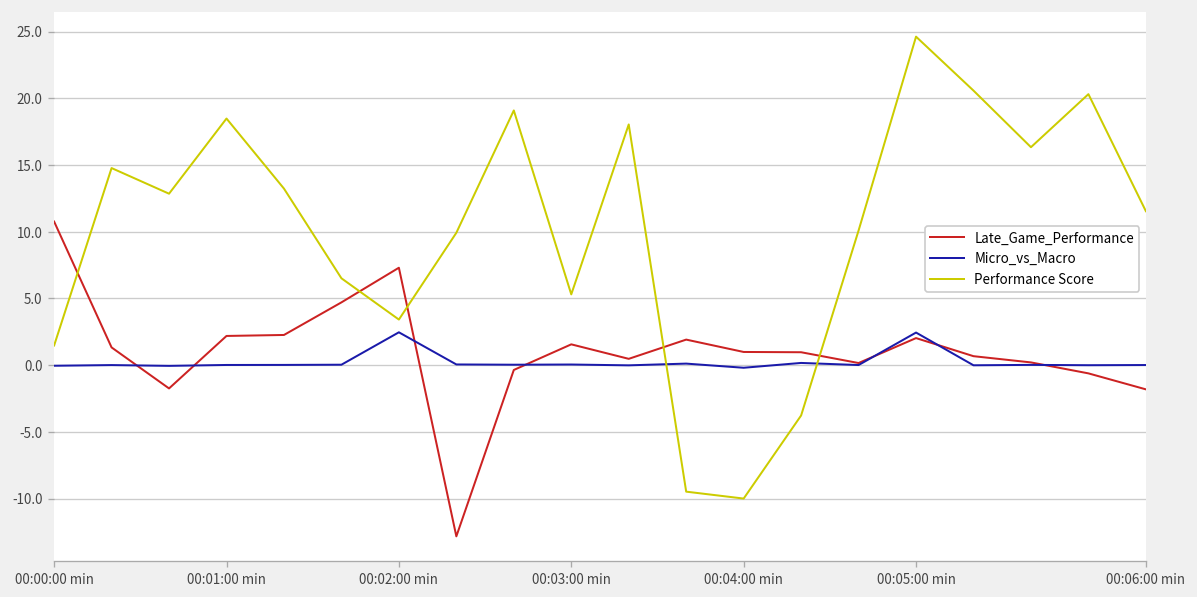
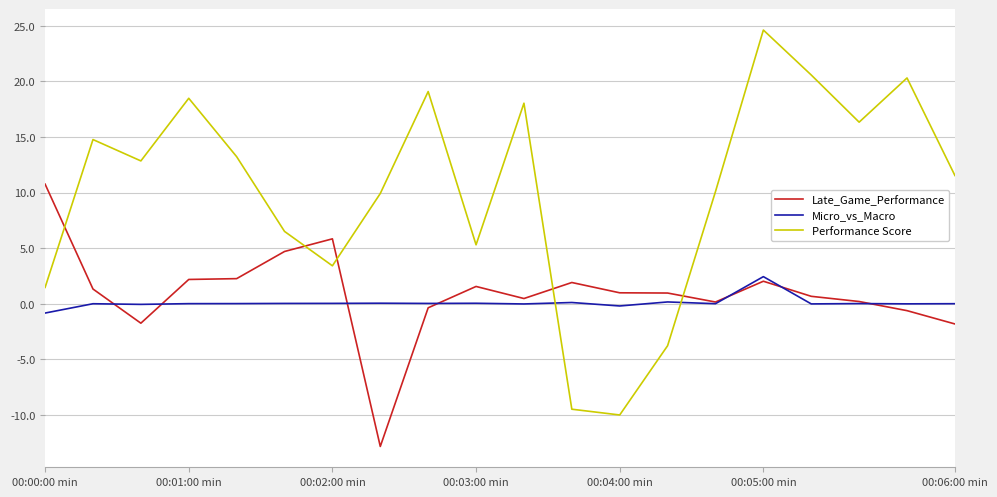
Micro_vs_Macro, 00:00:00 min: 0.0 -> -0.8
Late_Game_Performance, 00:02:00 min: 7.3 -> 5.8
Micro_vs_Macro, 00:02:00 min: 2.5 -> 0.0
